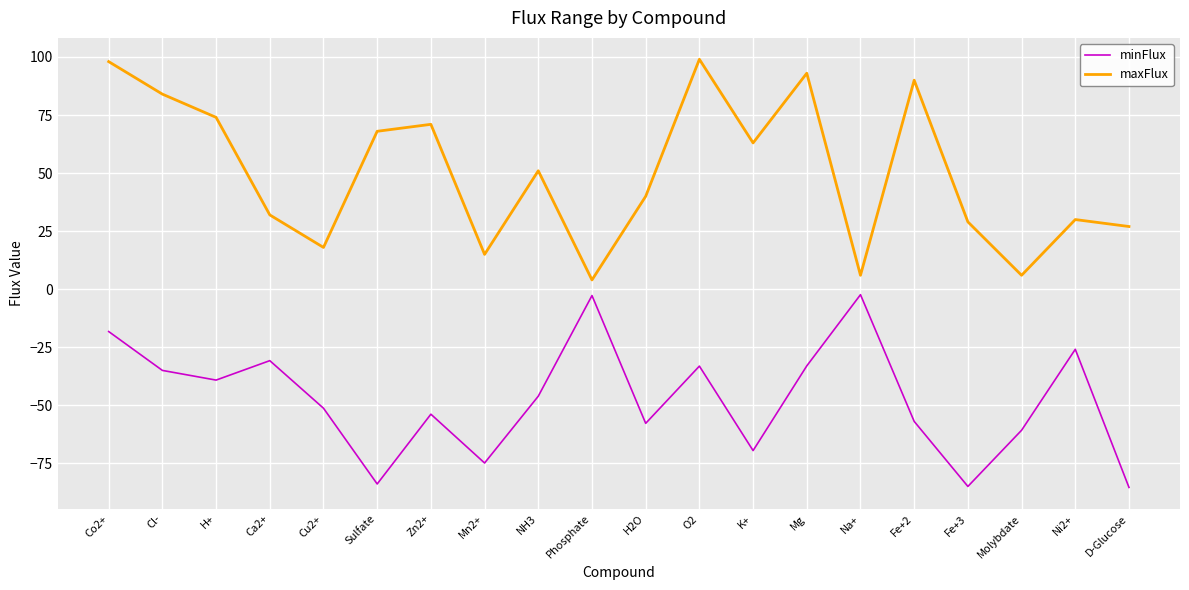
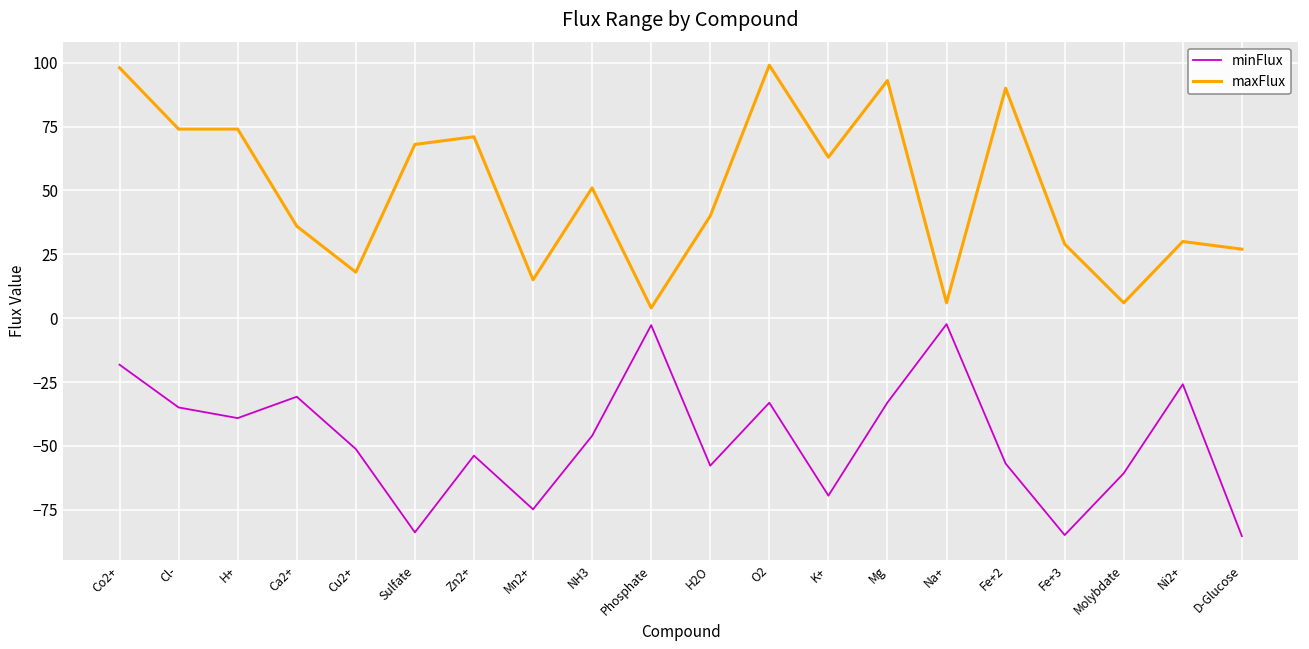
maxFlux, Cl-: 84 -> 74
maxFlux, Ca2+: 32 -> 36
